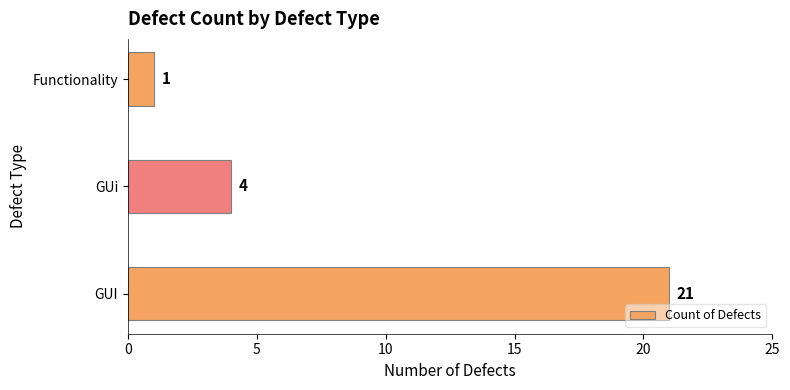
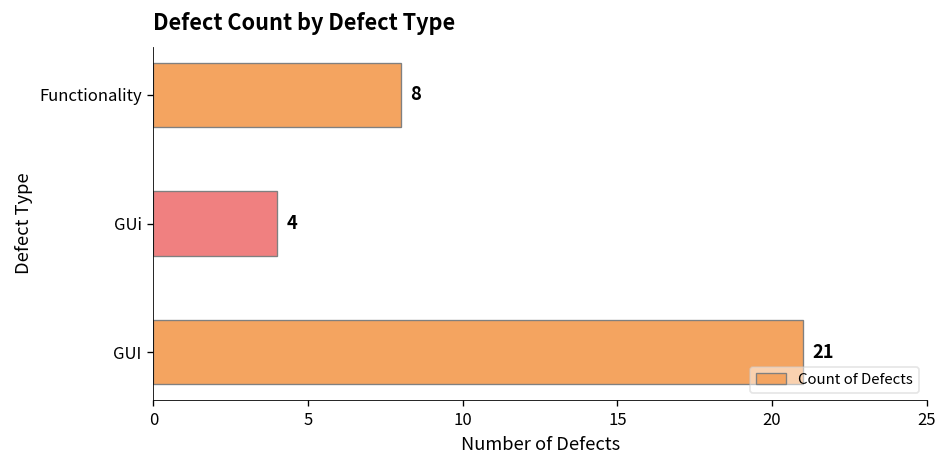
Functionality: 1 -> 8
